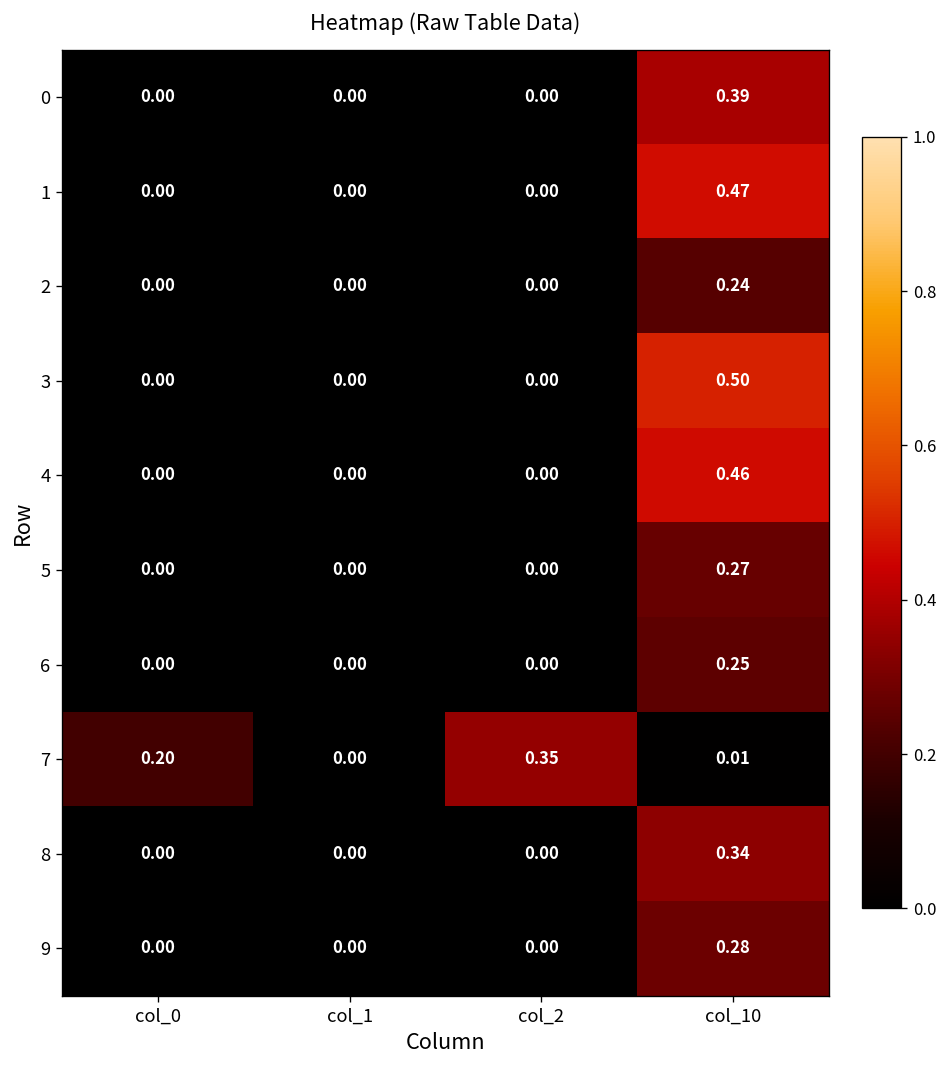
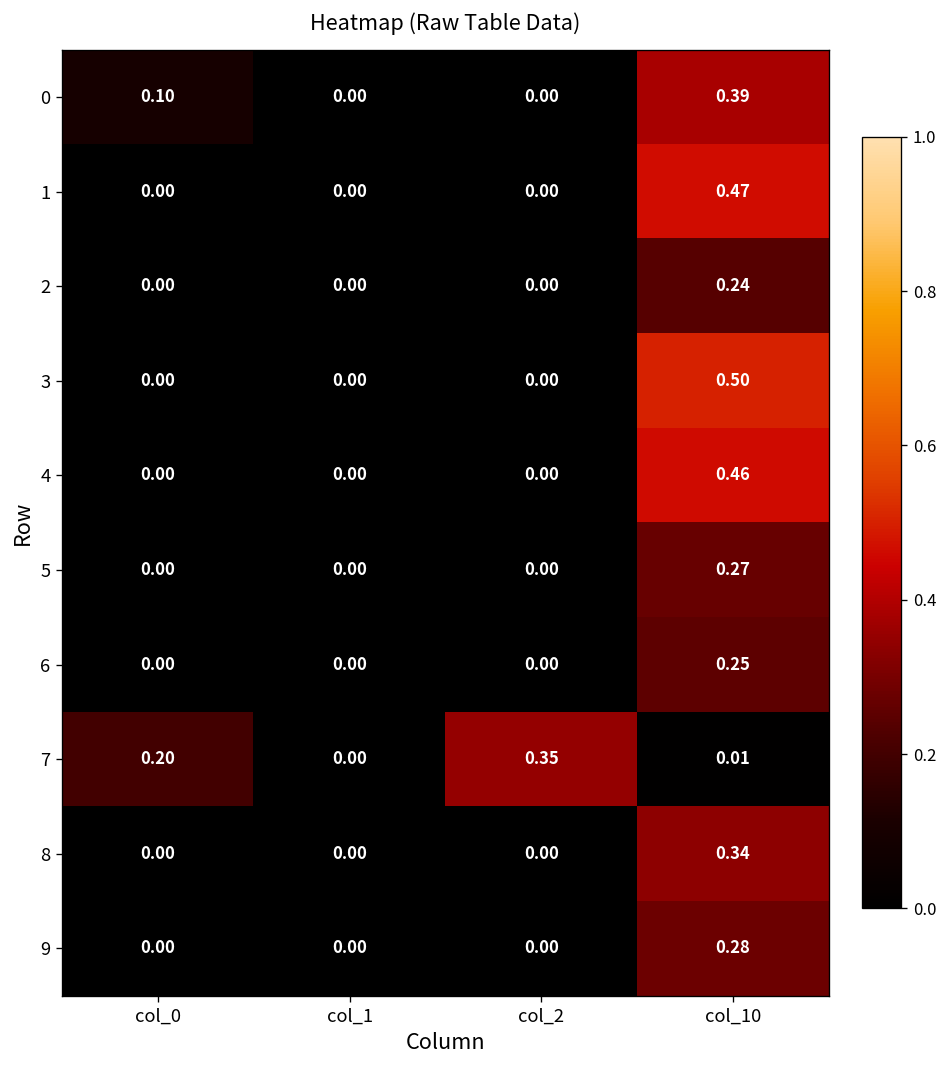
0, col_0: 0.00 -> 0.10
